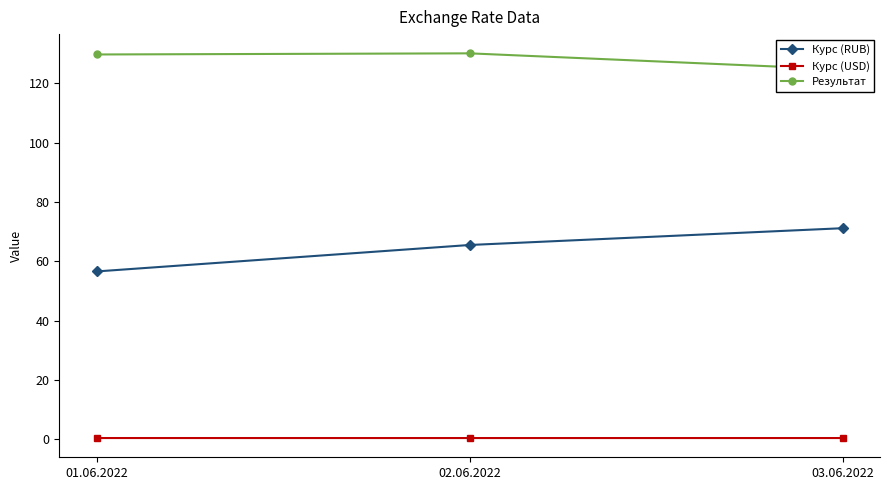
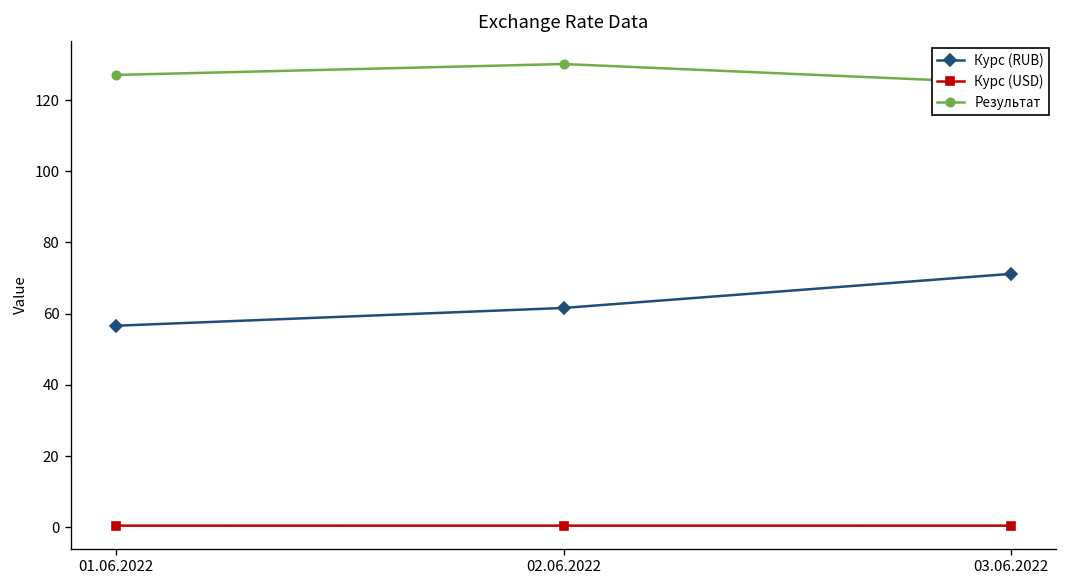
Результат, 01.06.2022: 130 -> 127
Курс (RUB), 02.06.2022: 66 -> 62
